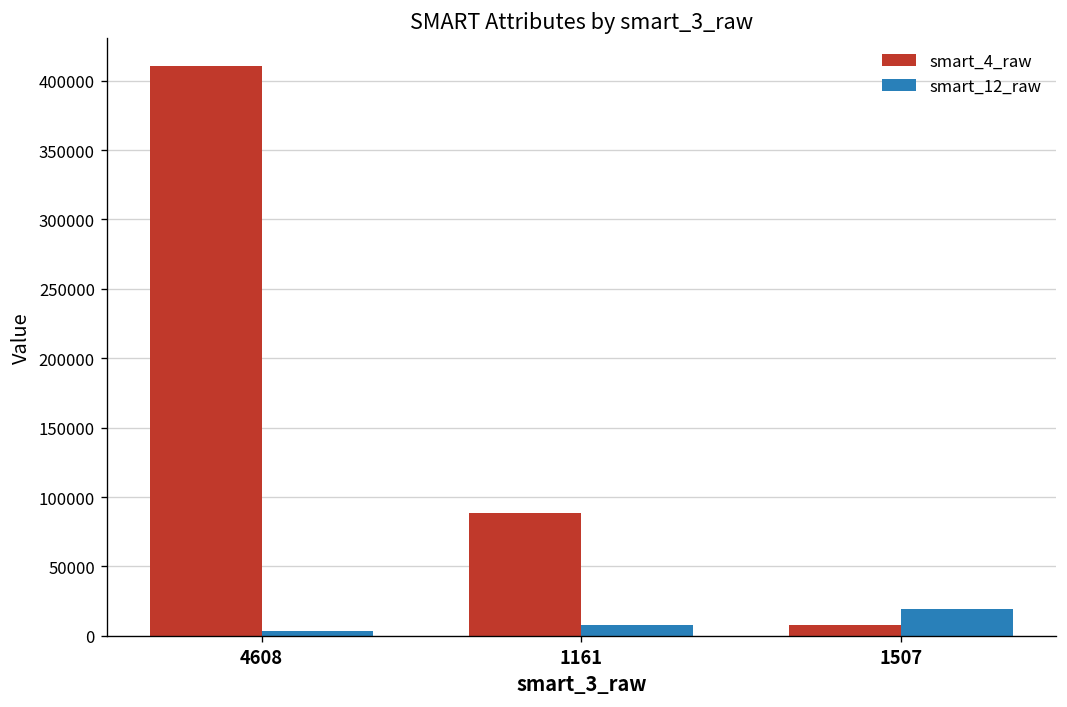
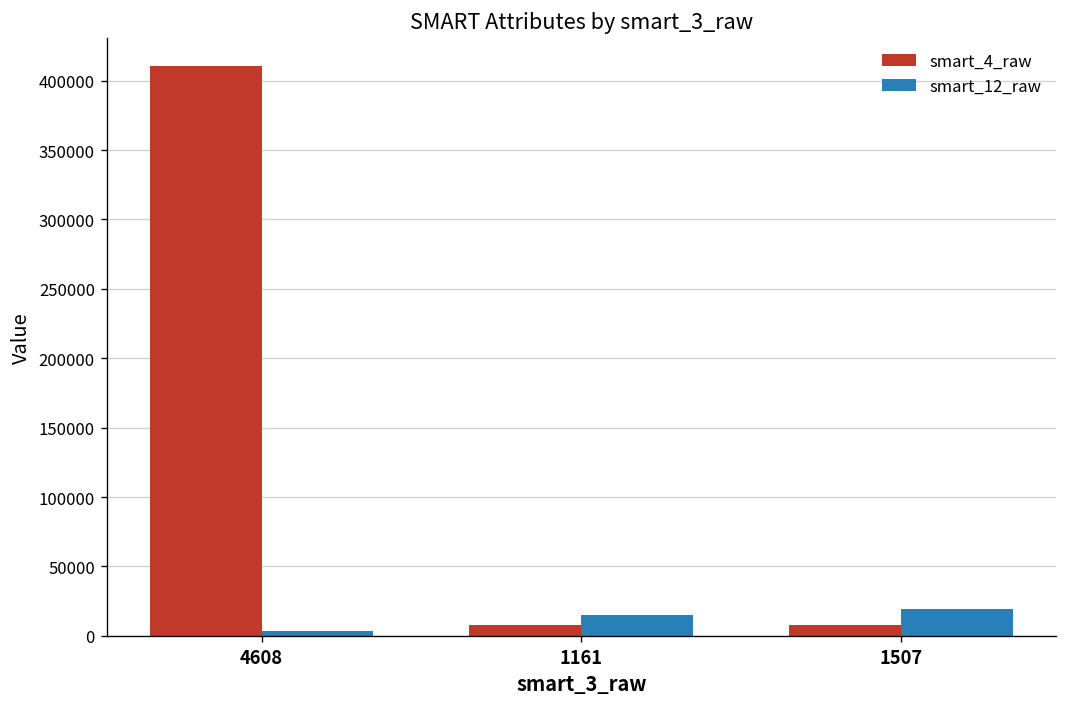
smart_4_raw, 1161: 88000 -> 8000
smart_12_raw, 1161: 8000 -> 15000
